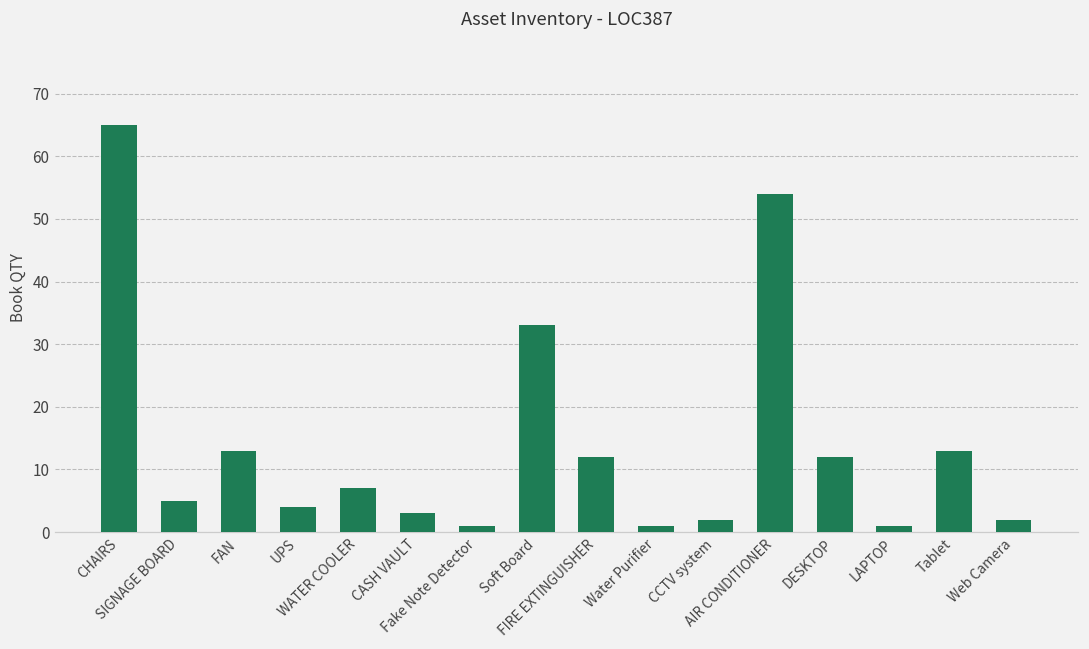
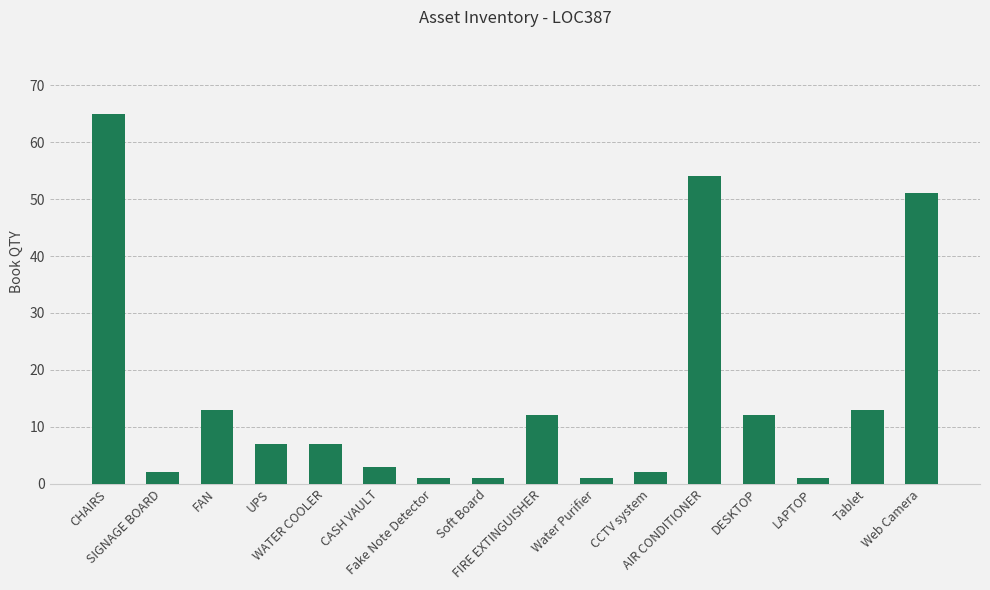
SIGNAGE BOARD: 5 -> 2
UPS: 4 -> 7
Soft Board: 33 -> 1
Web Camera: 2 -> 51
